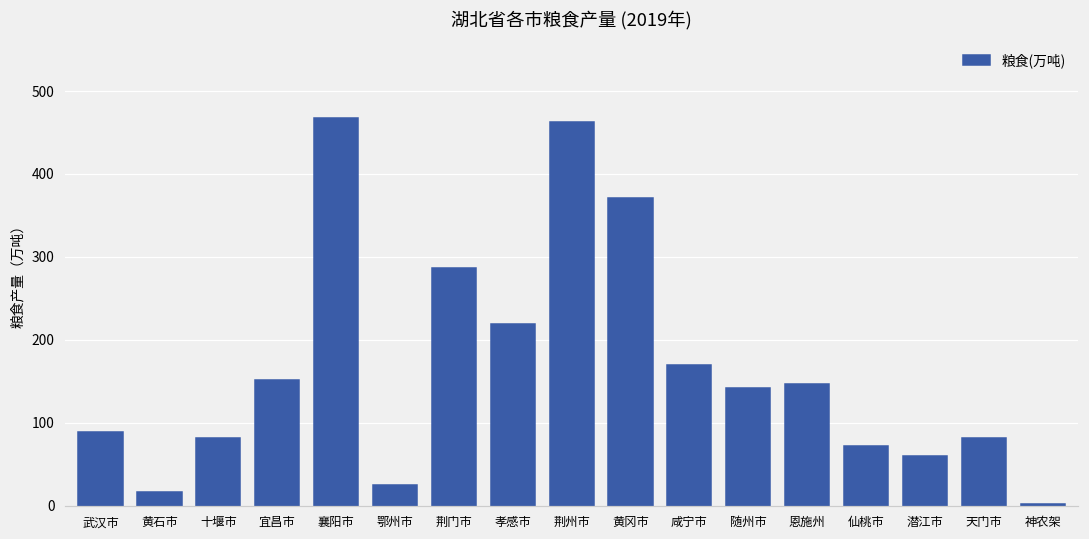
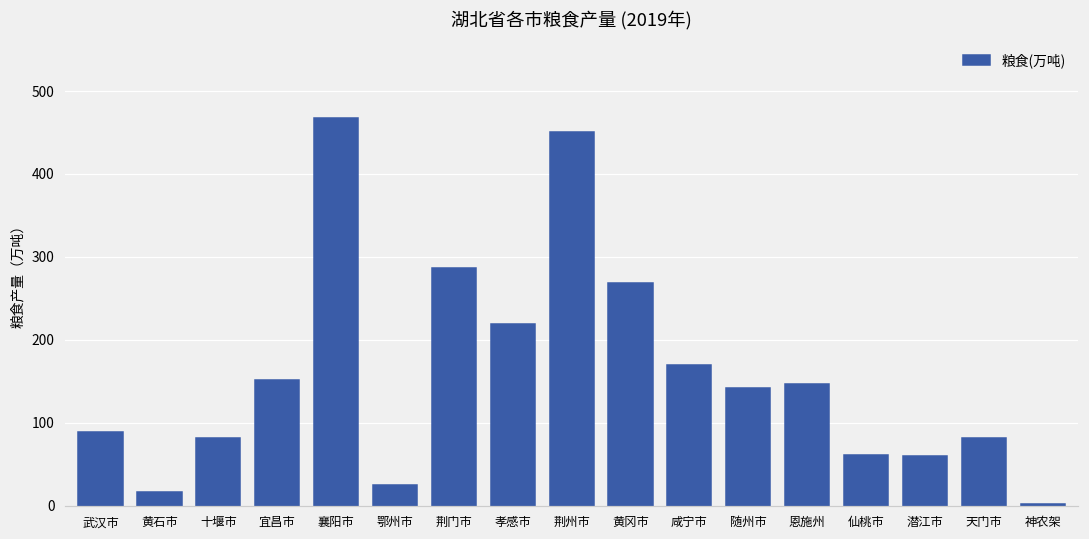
荆州市: 460 -> 450
黄冈市: 370 -> 270
仙桃市: 70 -> 60
